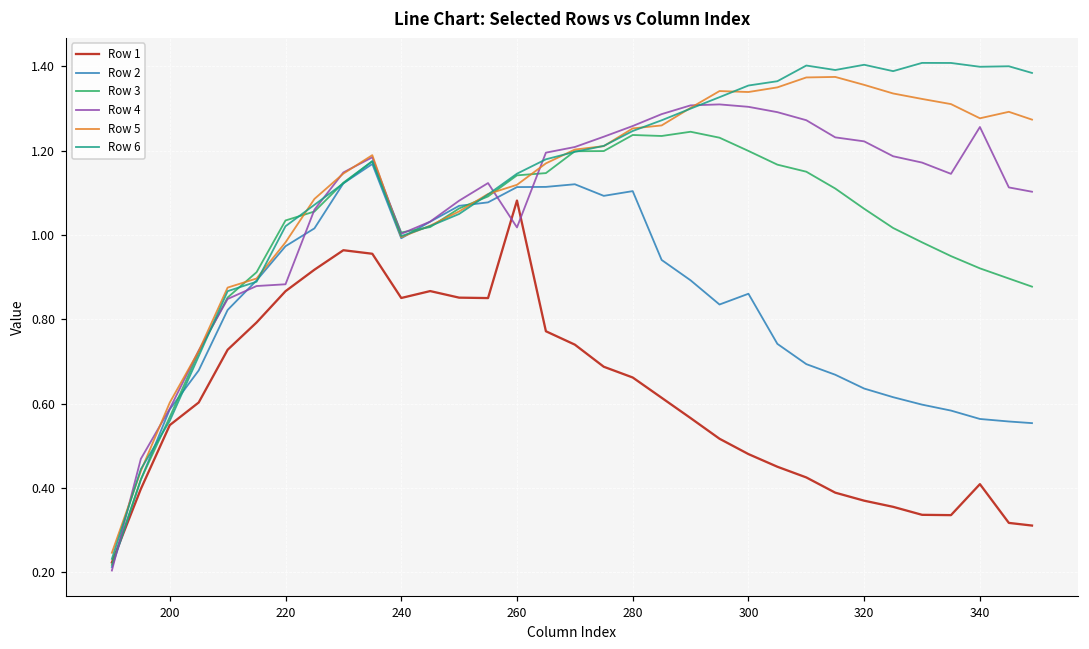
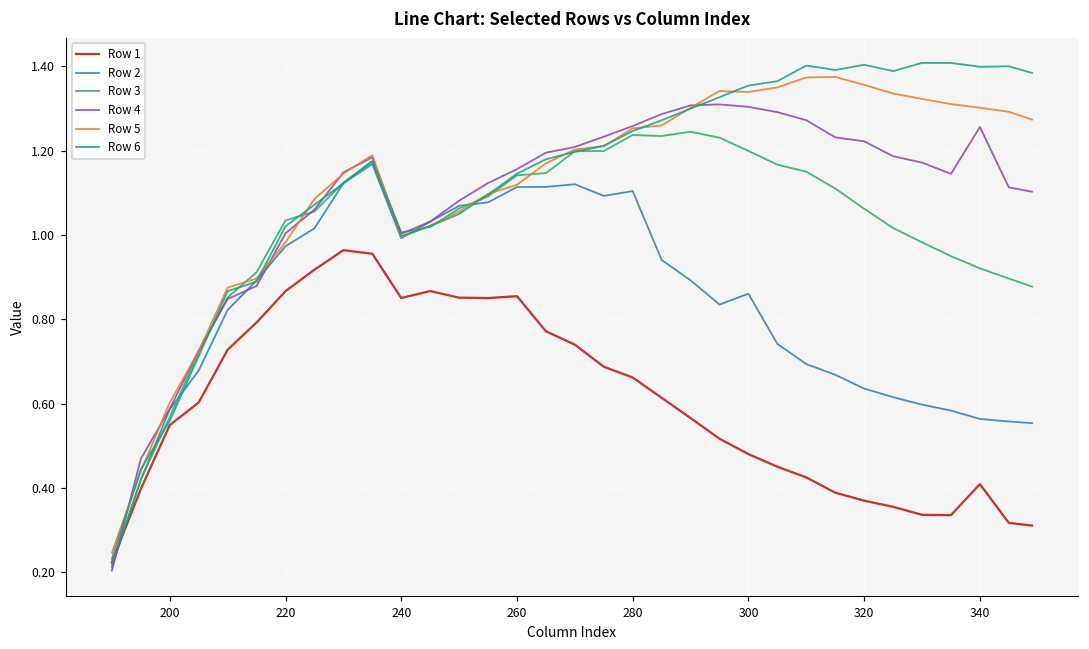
Row 4, 220: 0.88 -> 1.00
Row 1, 260: 1.08 -> 0.85
Row 4, 260: 1.02 -> 1.16
Row 5, 340: 1.28 -> 1.30
